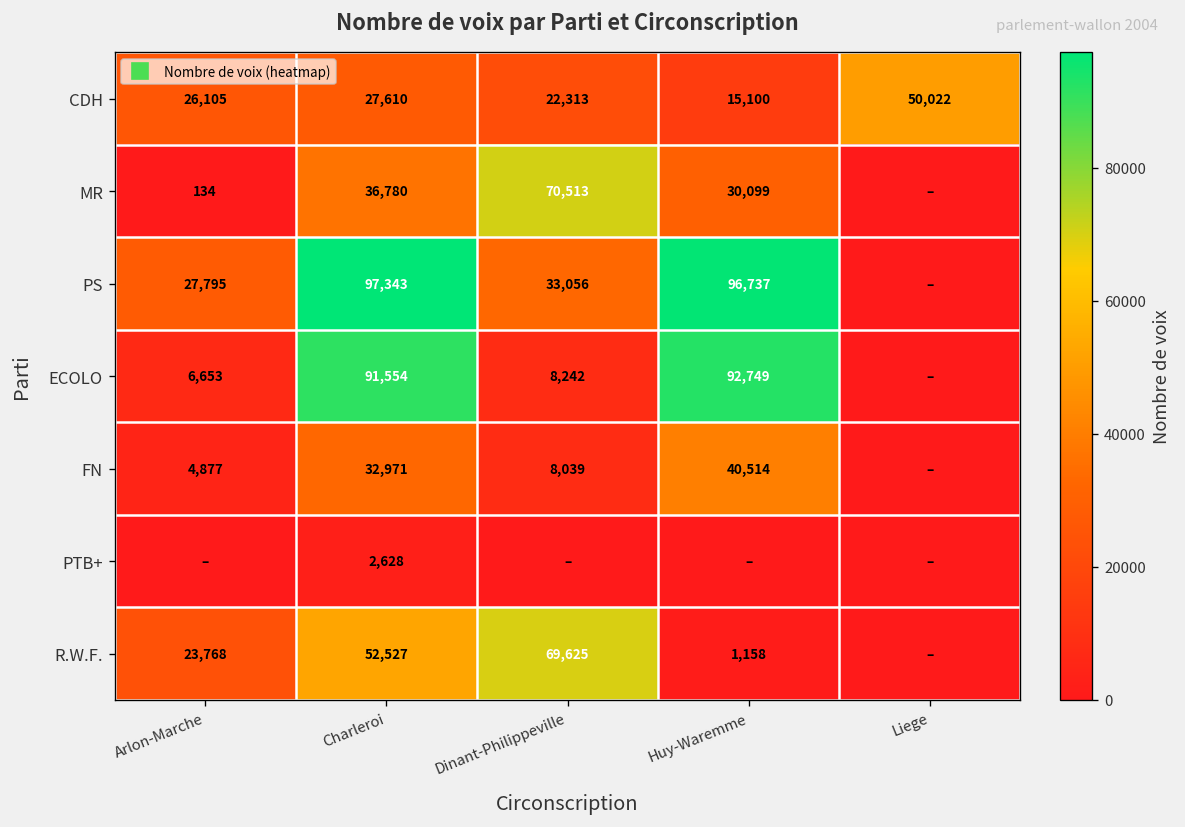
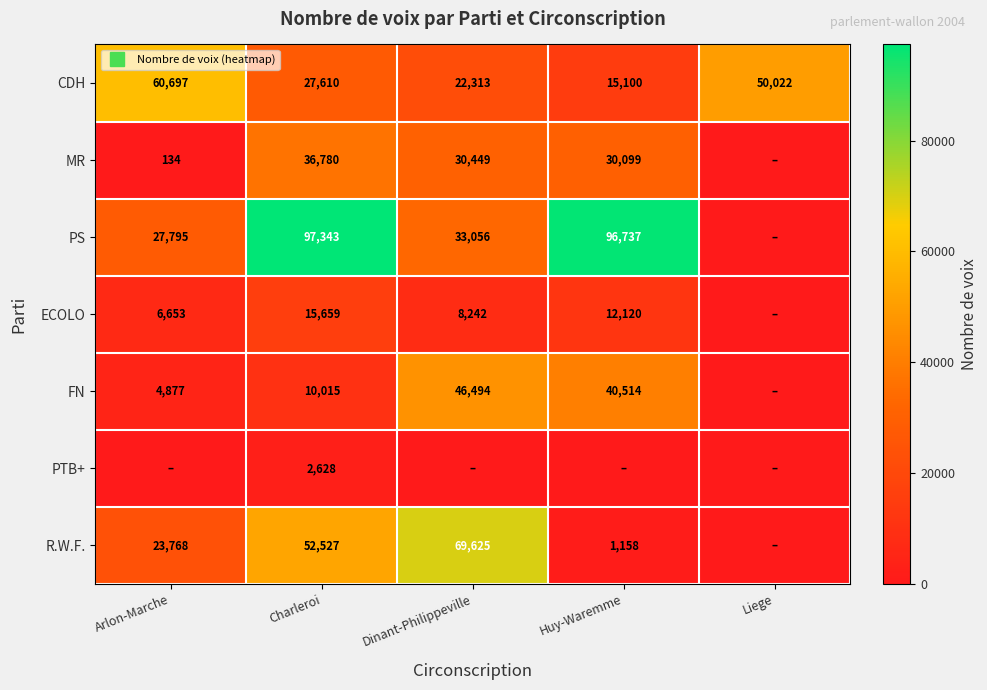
CDH, Arlon-Marche: 26,105 -> 60,697
MR, Dinant-Philippeville: 70,513 -> 30,449
ECOLO, Charleroi: 91,554 -> 15,659
ECOLO, Huy-Waremme: 92,749 -> 12,120
FN, Charleroi: 32,971 -> 10,015
FN, Dinant-Philippeville: 8,039 -> 46,494
